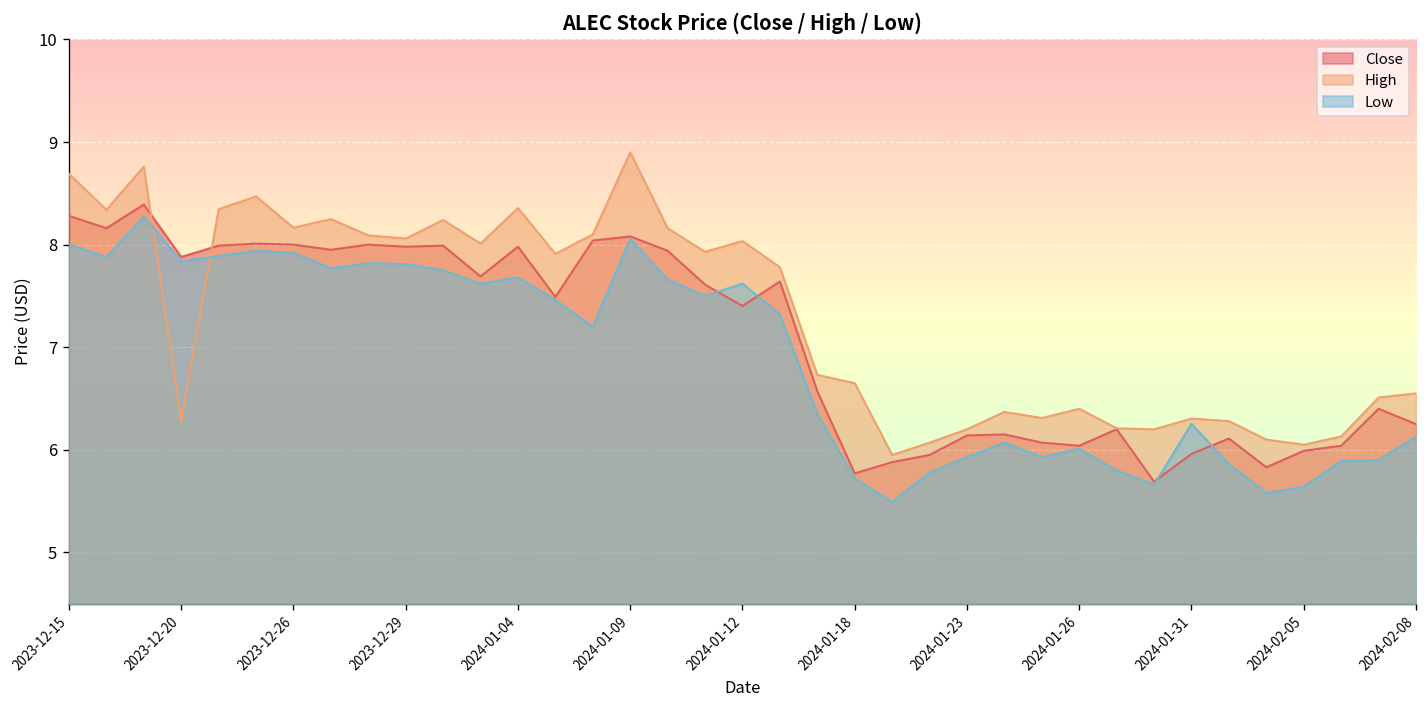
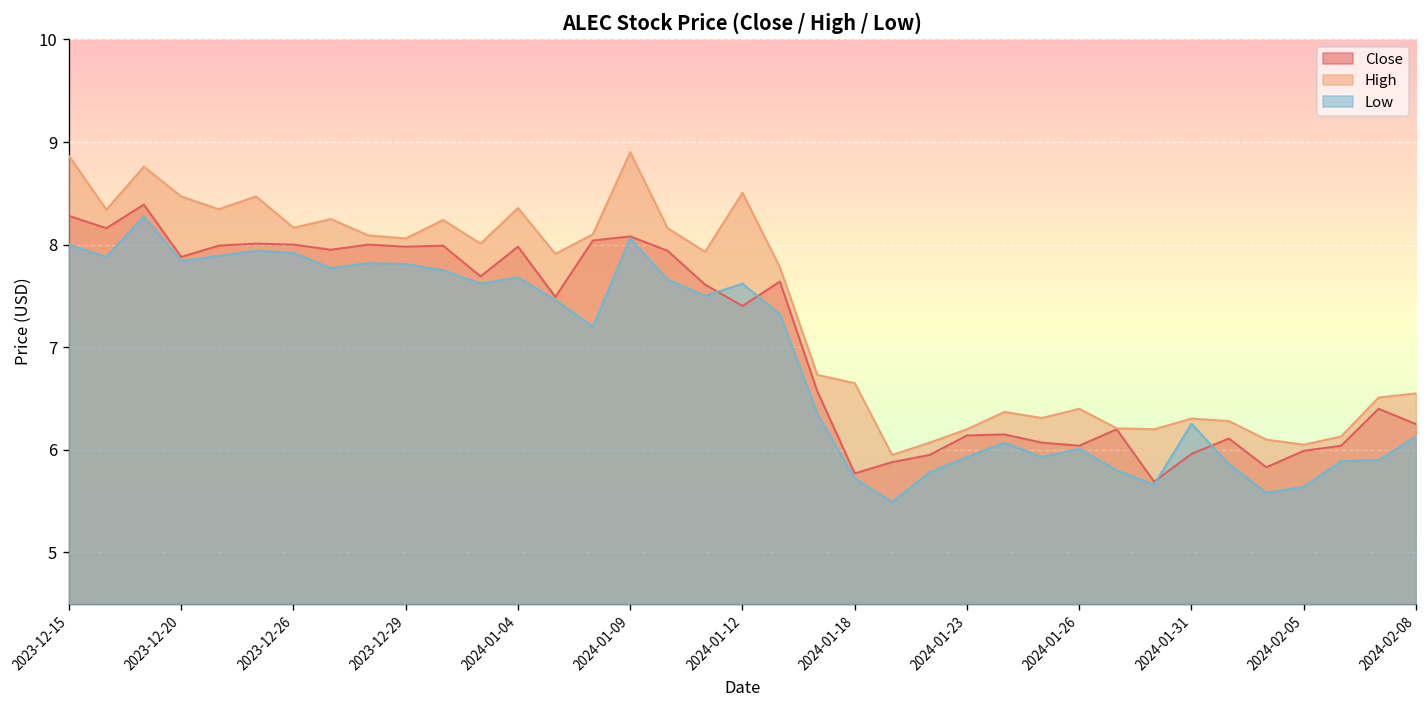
High, 2023-12-15: 8.7 -> 8.9
High, 2023-12-20: 6.3 -> 8.5
High, 2024-01-12: 8.0 -> 8.5
